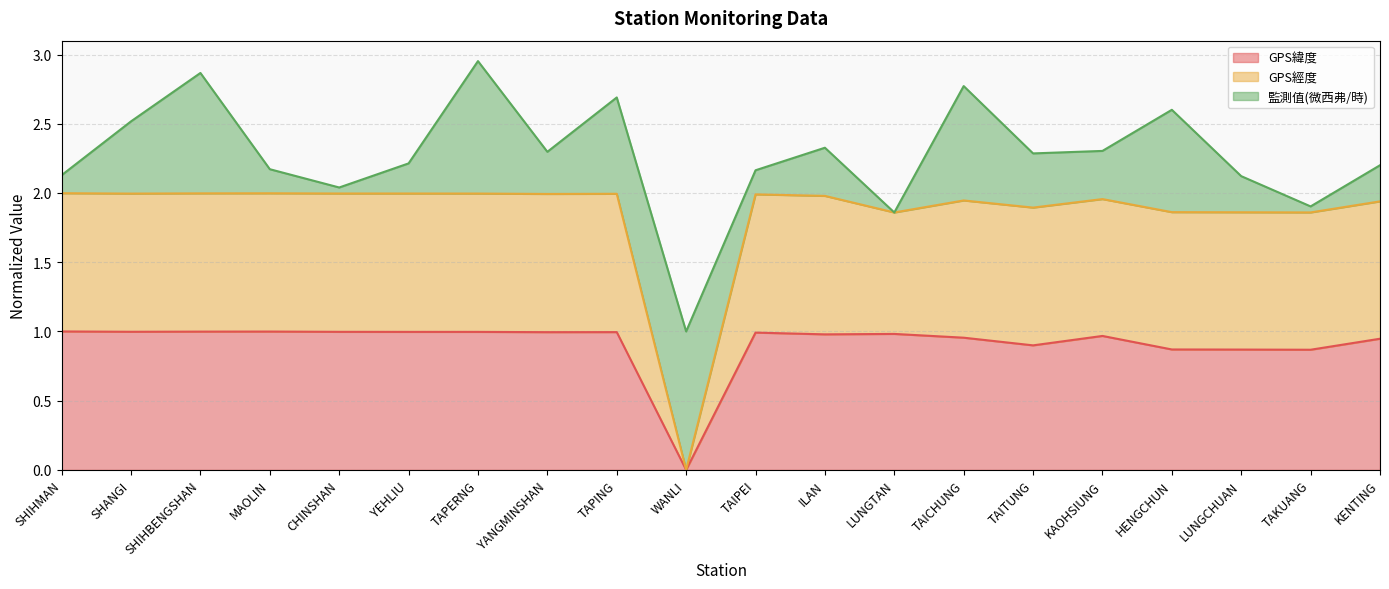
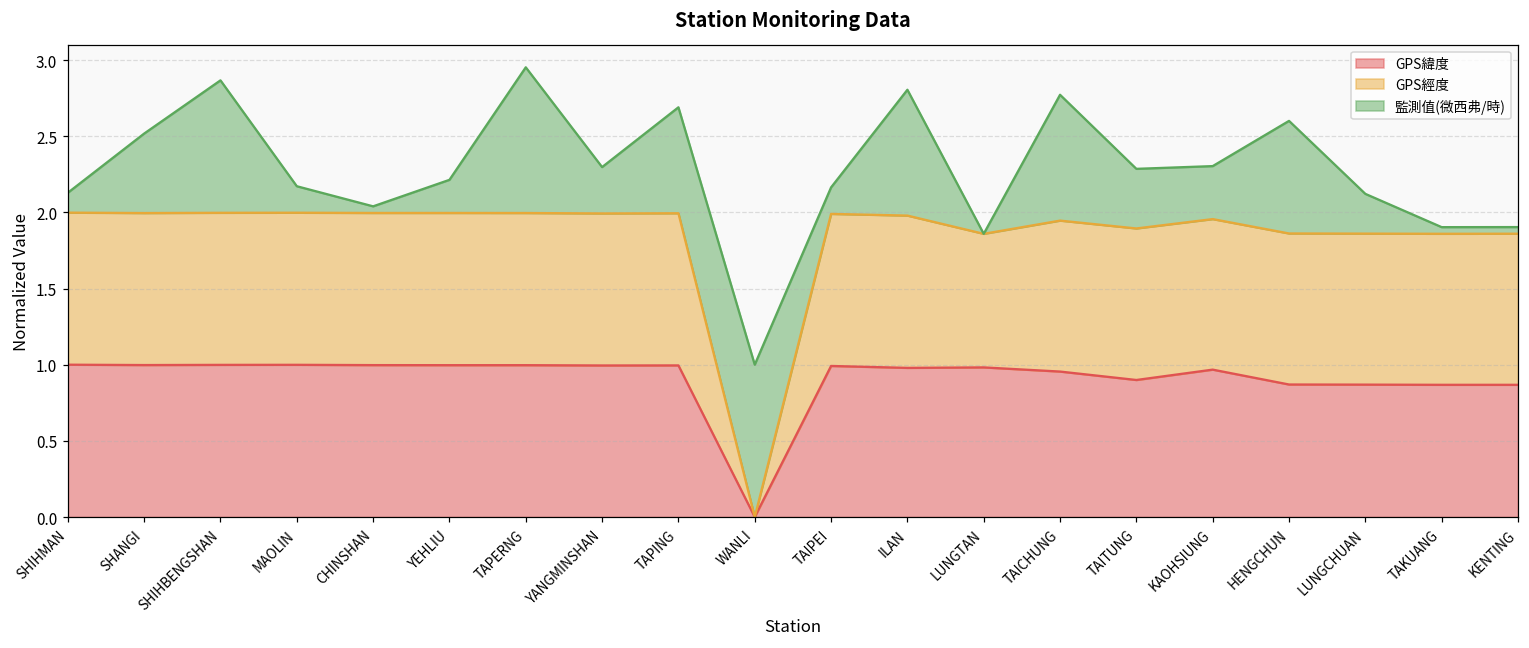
監測值(微西弗/時), ILAN: 0.35 -> 0.83
GPS緯度, KENTING: 0.95 -> 0.87
監測值(微西弗/時), KENTING: 0.26 -> 0.04
